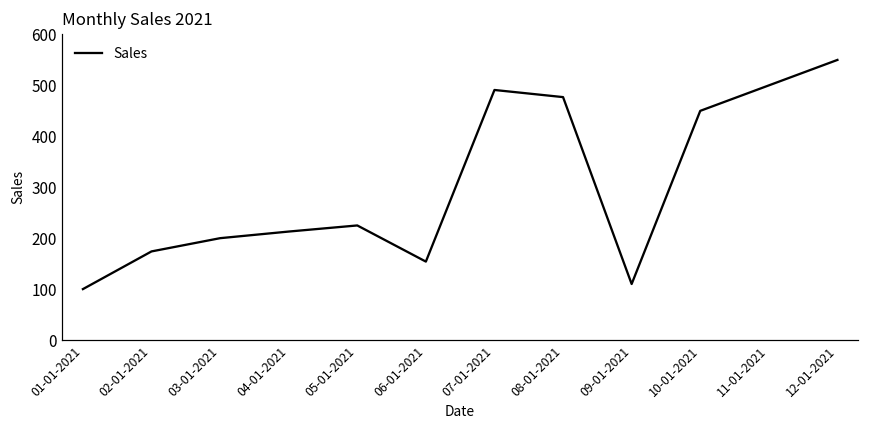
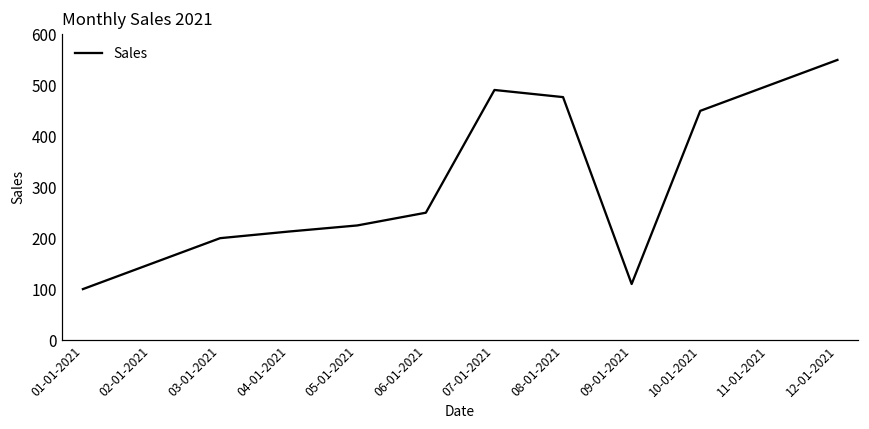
02-01-2021: 170 -> 150
06-01-2021: 150 -> 250
